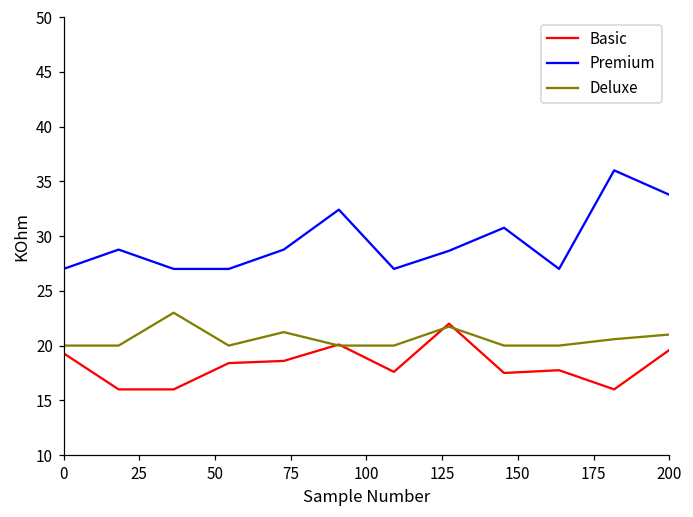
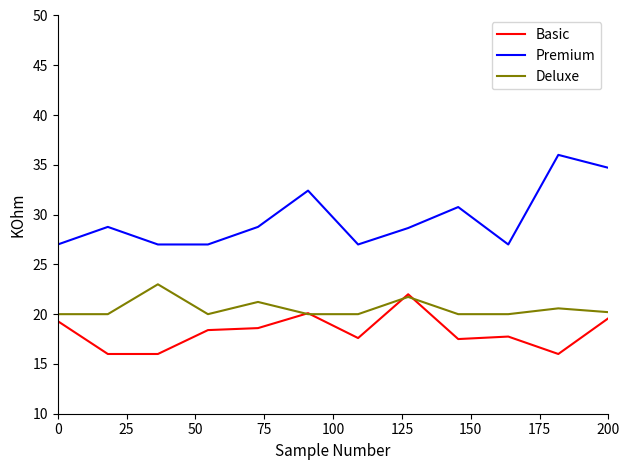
Premium, 200: 34 -> 35
Deluxe, 200: 21 -> 20
